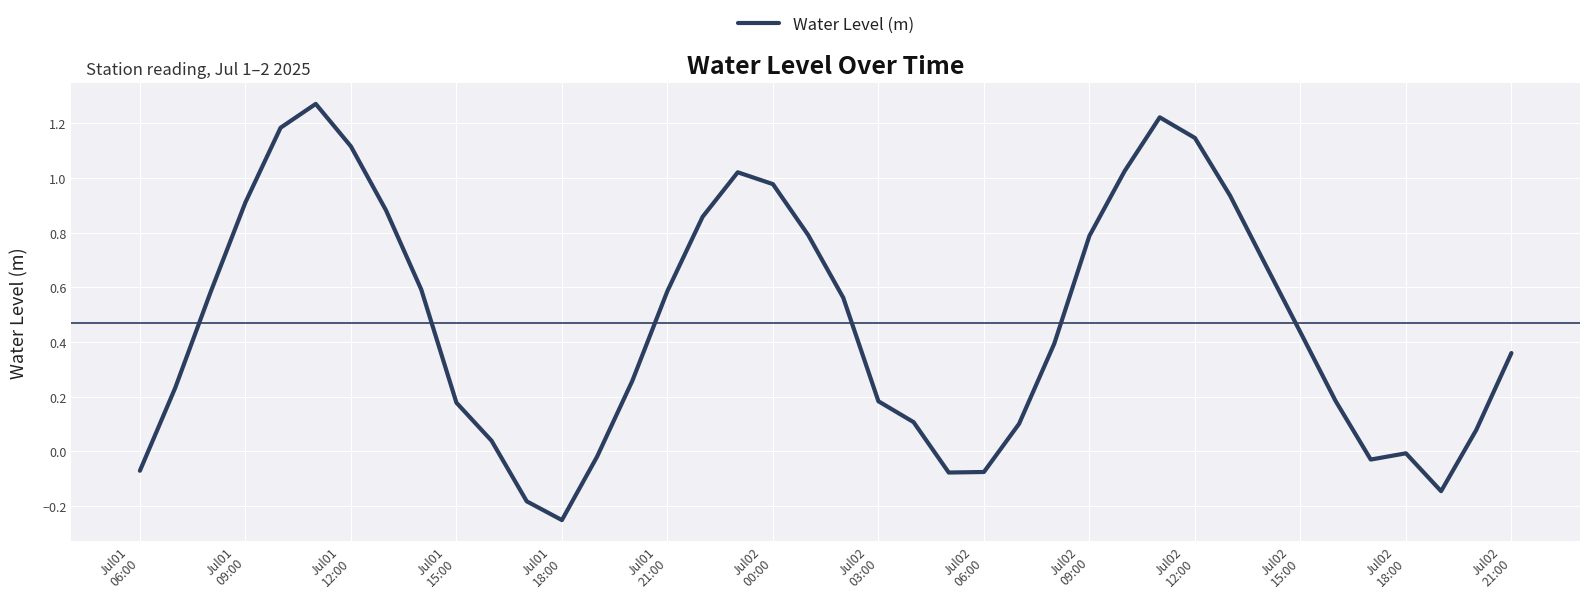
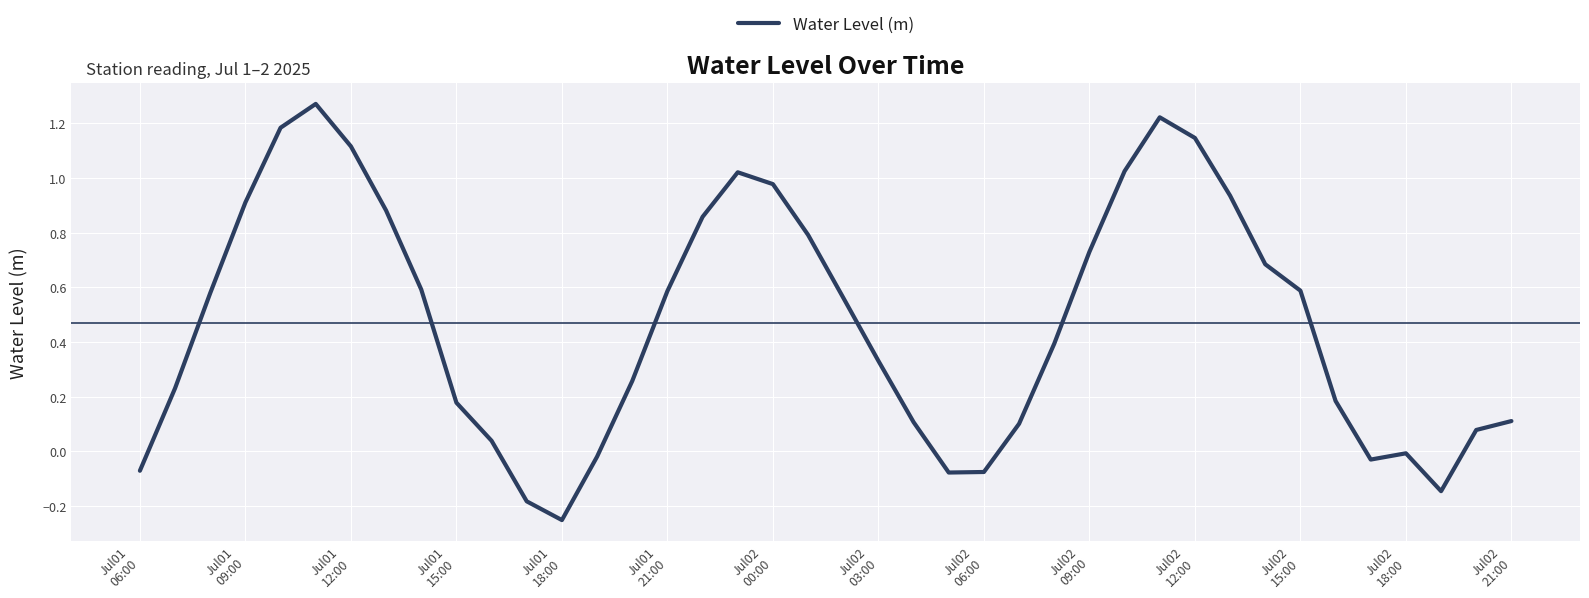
Jul02 03:00: 0.18 -> 0.33
Jul02 09:00: 0.79 -> 0.73
Jul02 15:00: 0.44 -> 0.59
Jul02 21:00: 0.36 -> 0.11
